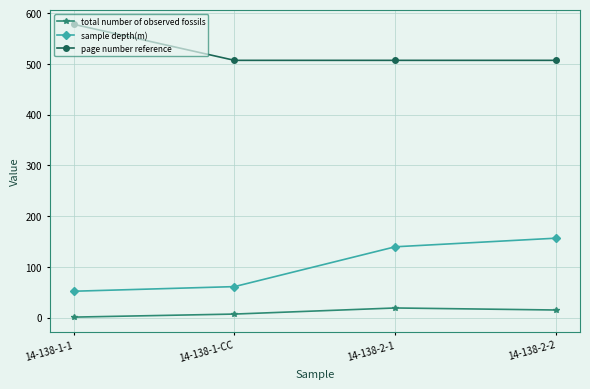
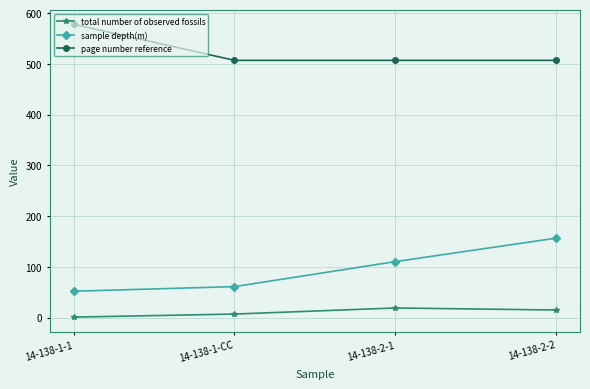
sample depth(m), 14-138-2-1: 140 -> 110
